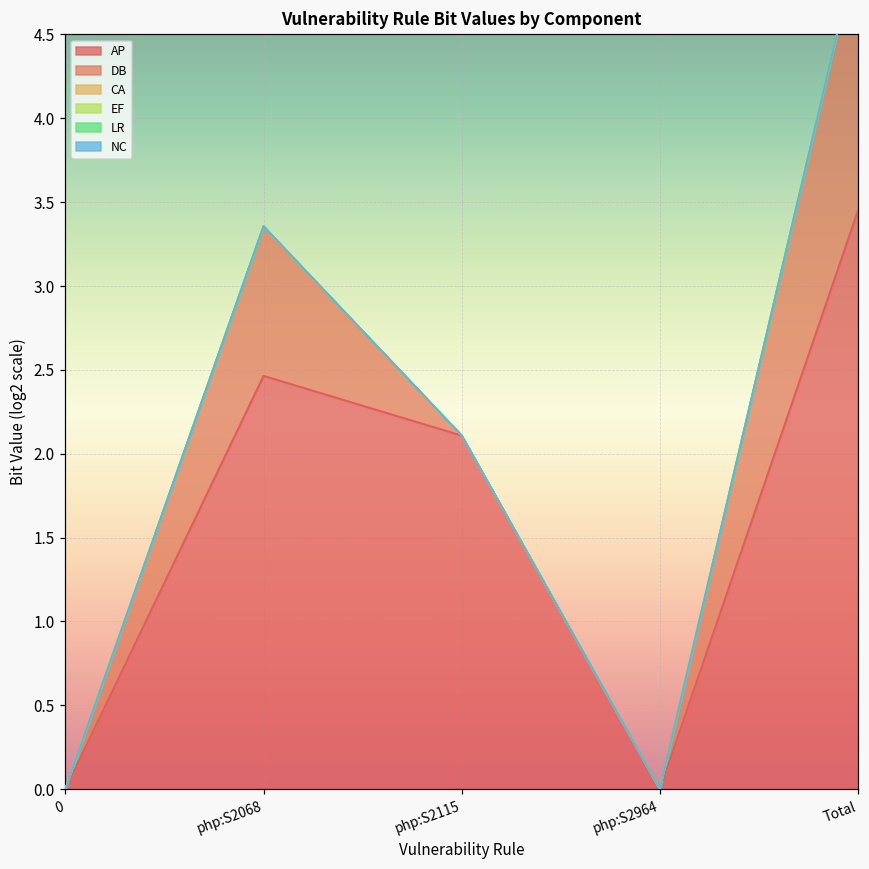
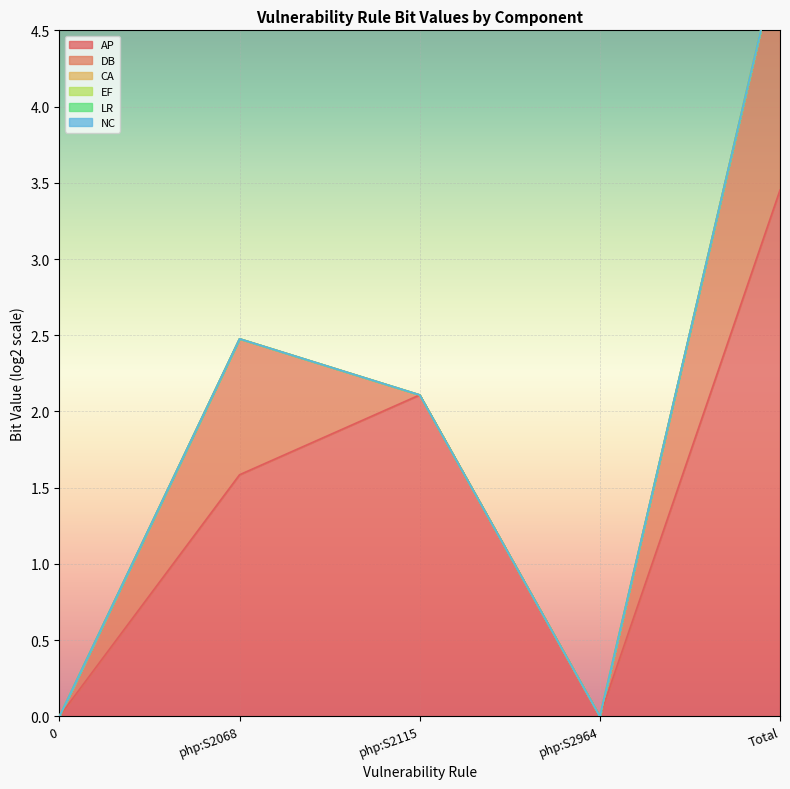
AP, php:S2068: 2.46 -> 1.58
